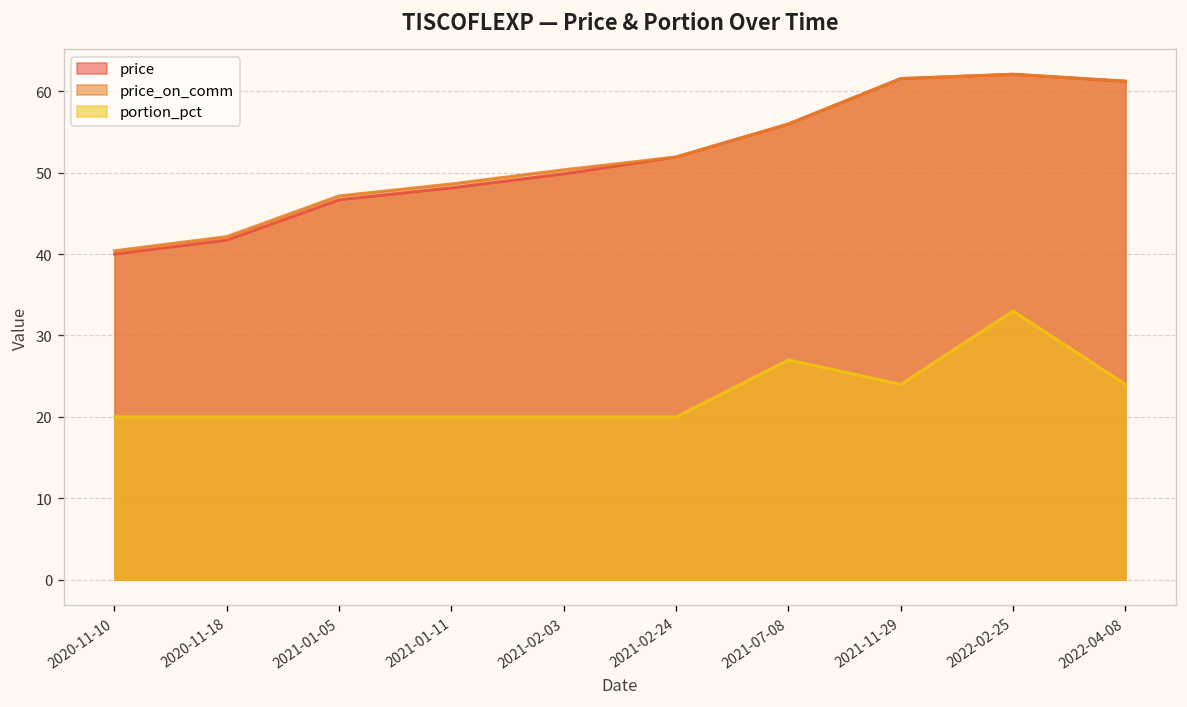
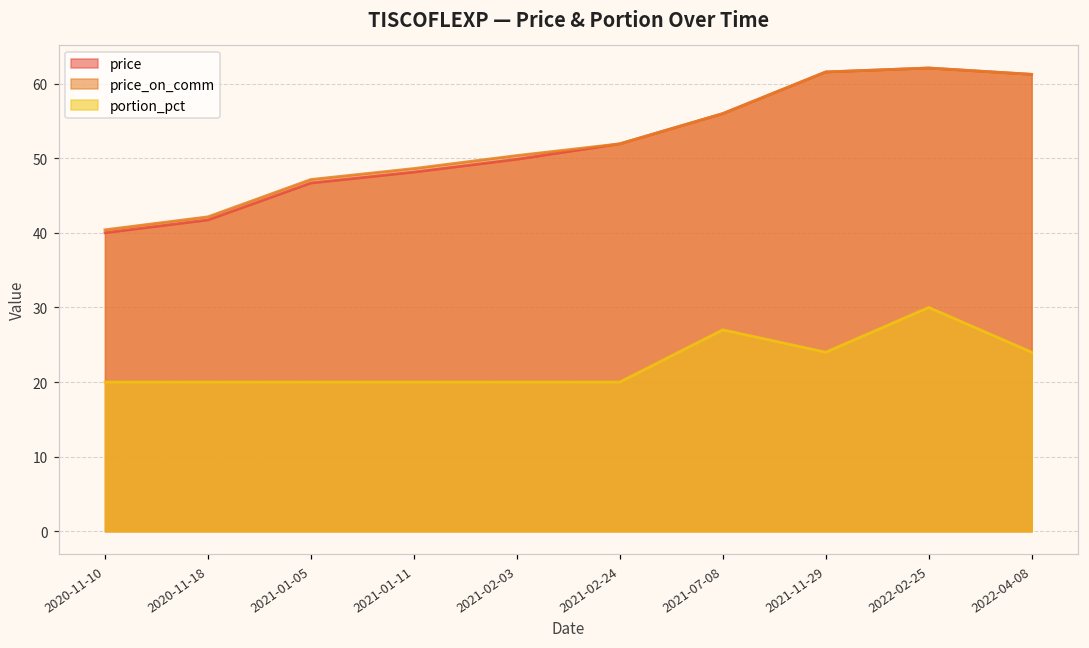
portion_pct, 2022-02-25: 33 -> 30
